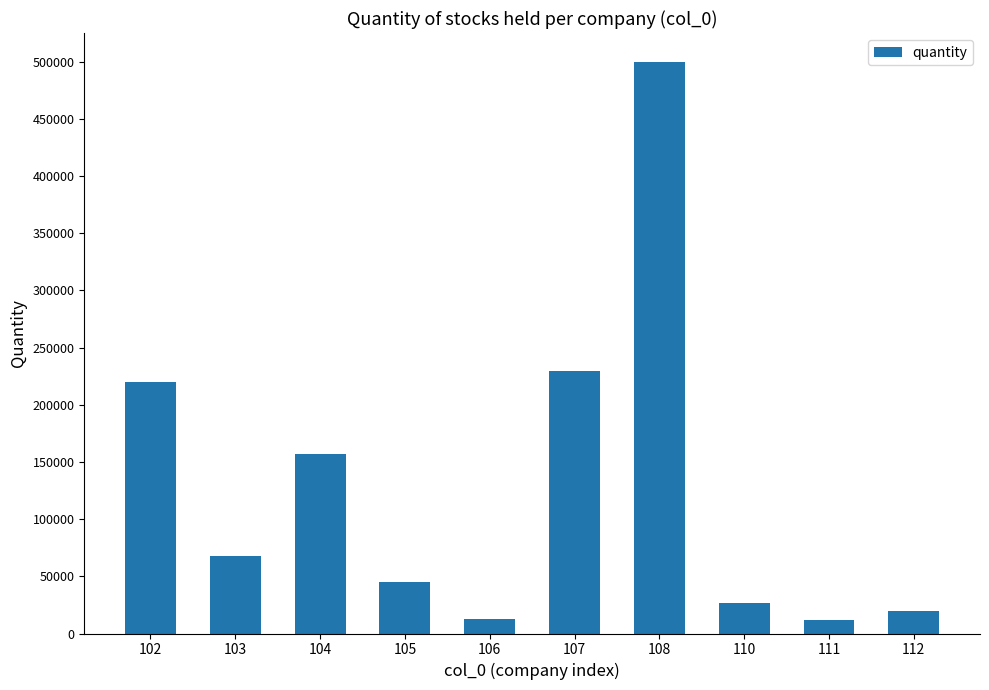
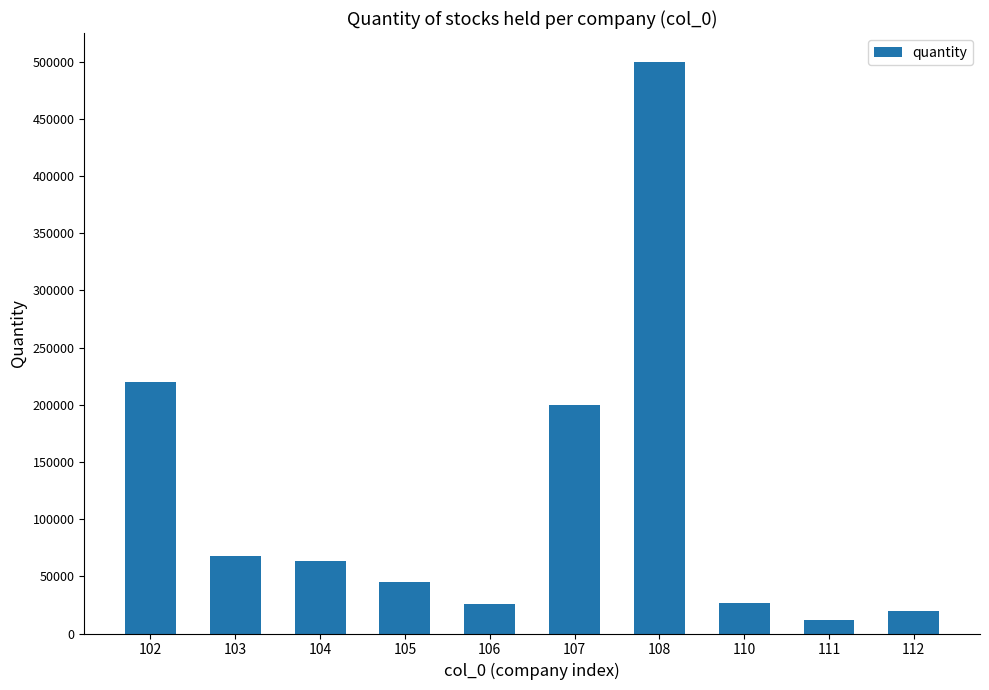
104: 157000 -> 63000
106: 13000 -> 26000
107: 229000 -> 200000
